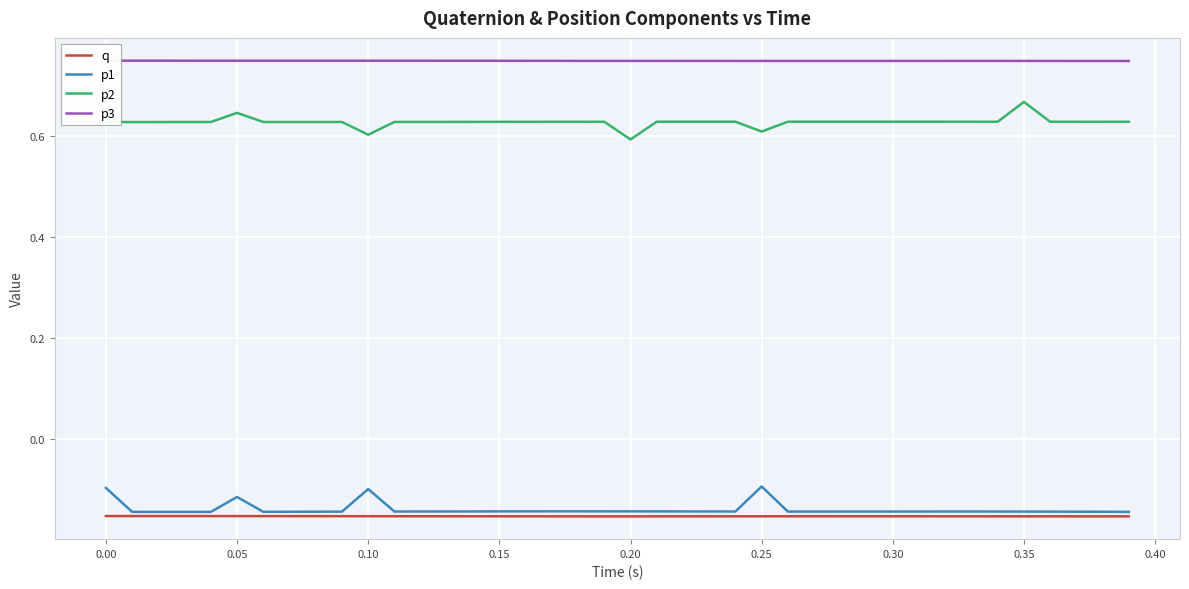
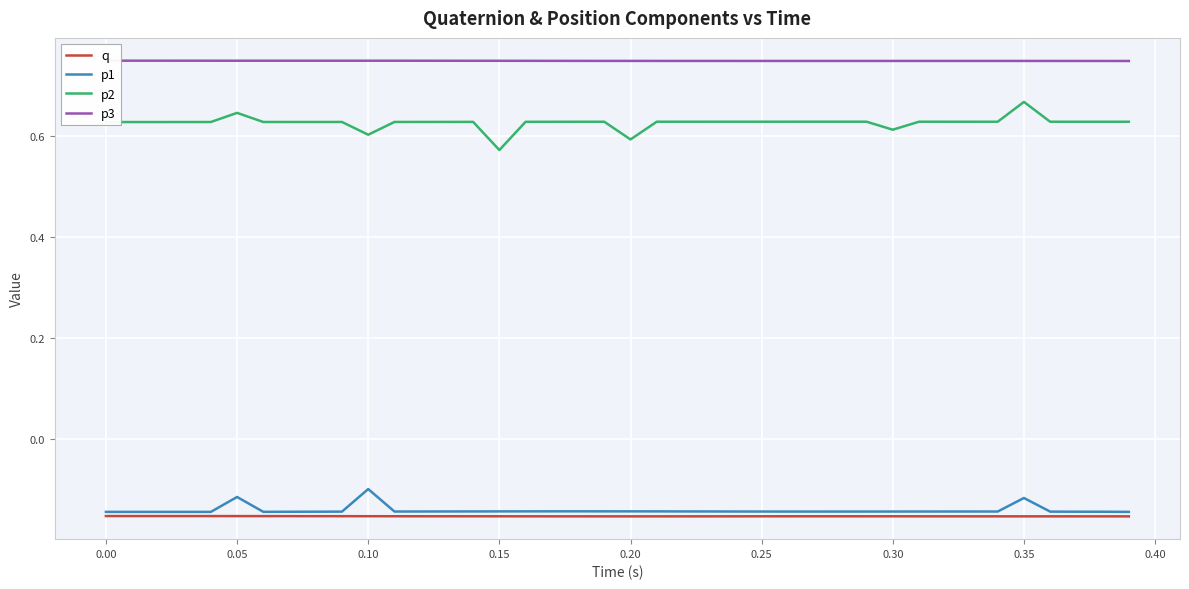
p1, 0.00: -0.10 -> -0.15
p2, 0.15: 0.63 -> 0.57
p1, 0.25: -0.09 -> -0.14
p2, 0.25: 0.61 -> 0.63
p2, 0.30: 0.63 -> 0.61
p1, 0.35: -0.14 -> -0.12
